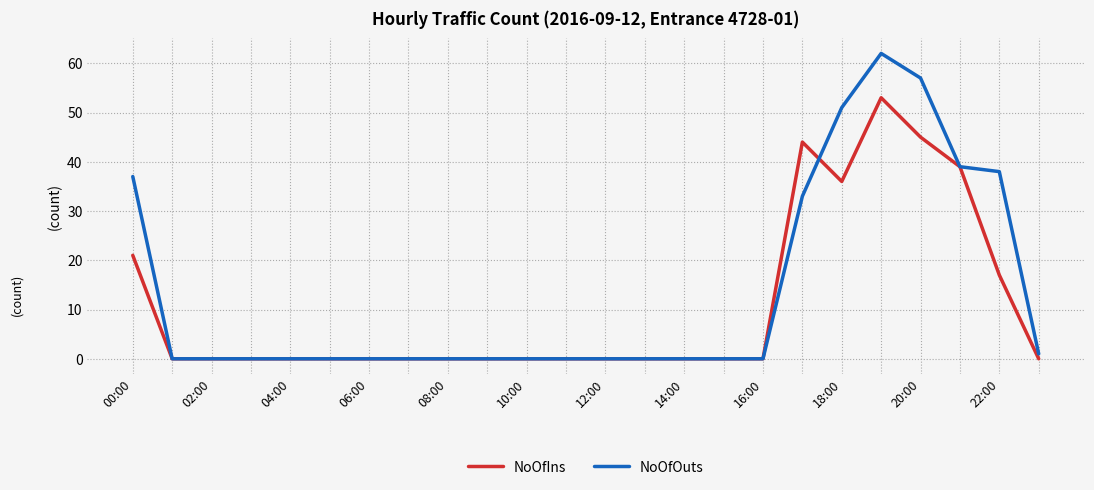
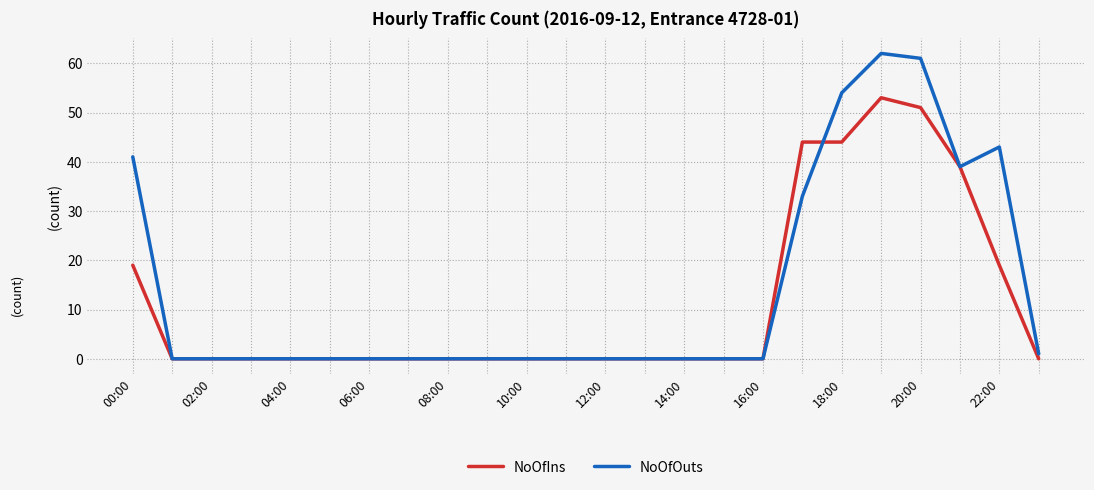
NoOfIns, 00:00: 21 -> 19
NoOfOuts, 00:00: 37 -> 41
NoOfIns, 18:00: 36 -> 44
NoOfOuts, 18:00: 51 -> 54
NoOfIns, 20:00: 45 -> 51
NoOfOuts, 20:00: 57 -> 61
NoOfIns, 22:00: 17 -> 19
NoOfOuts, 22:00: 38 -> 43
